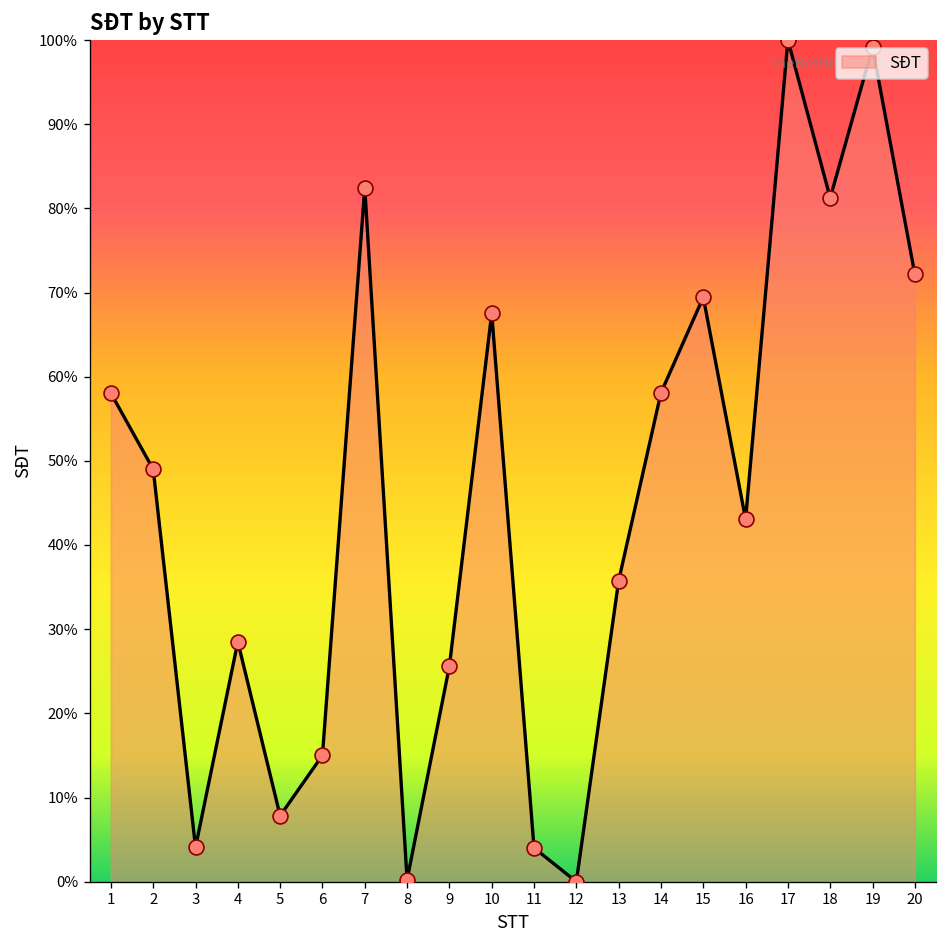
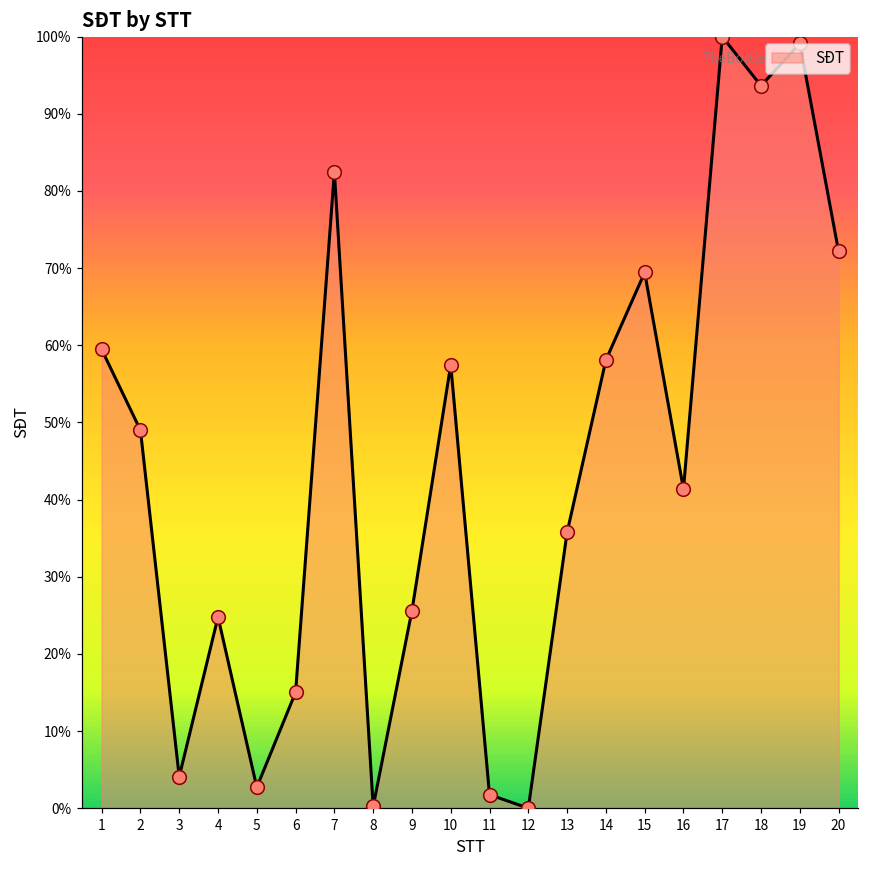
1: 58% -> 59%
4: 28% -> 25%
5: 8% -> 3%
10: 68% -> 57%
11: 4% -> 2%
16: 43% -> 41%
18: 81% -> 94%
